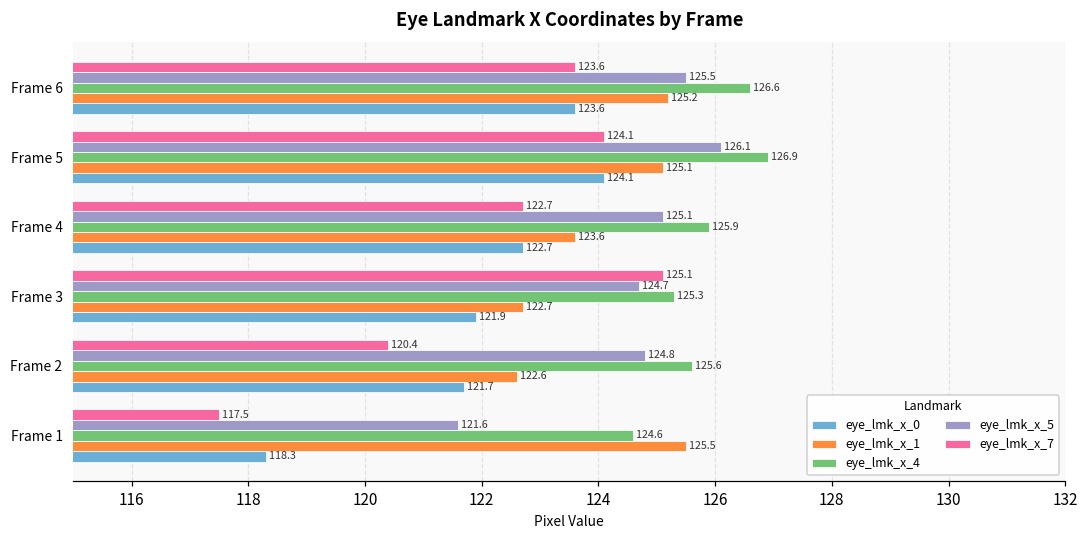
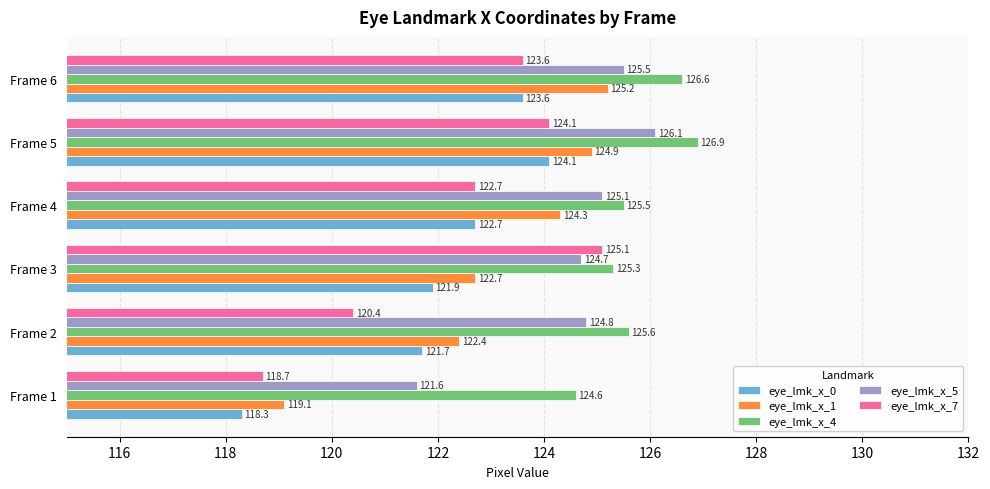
eye_lmk_x_1, Frame 5: 125.1 -> 124.9
eye_lmk_x_4, Frame 4: 125.9 -> 125.5
eye_lmk_x_1, Frame 4: 123.6 -> 124.3
eye_lmk_x_1, Frame 2: 122.6 -> 122.4
eye_lmk_x_7, Frame 1: 117.5 -> 118.7
eye_lmk_x_1, Frame 1: 125.5 -> 119.1
